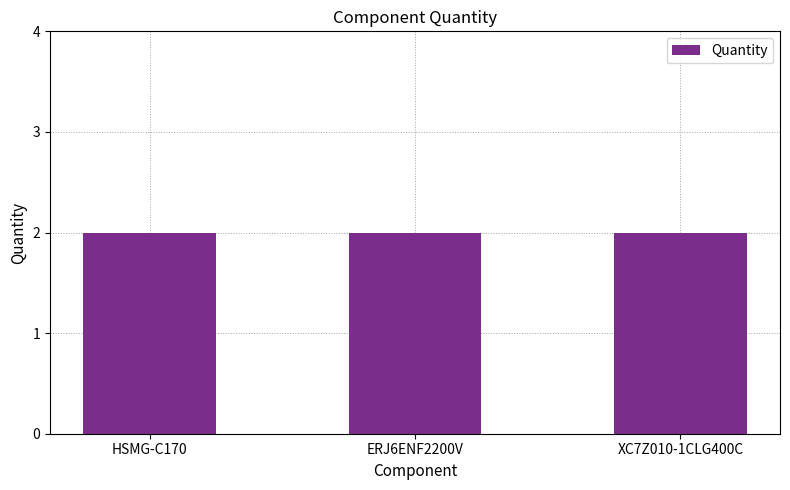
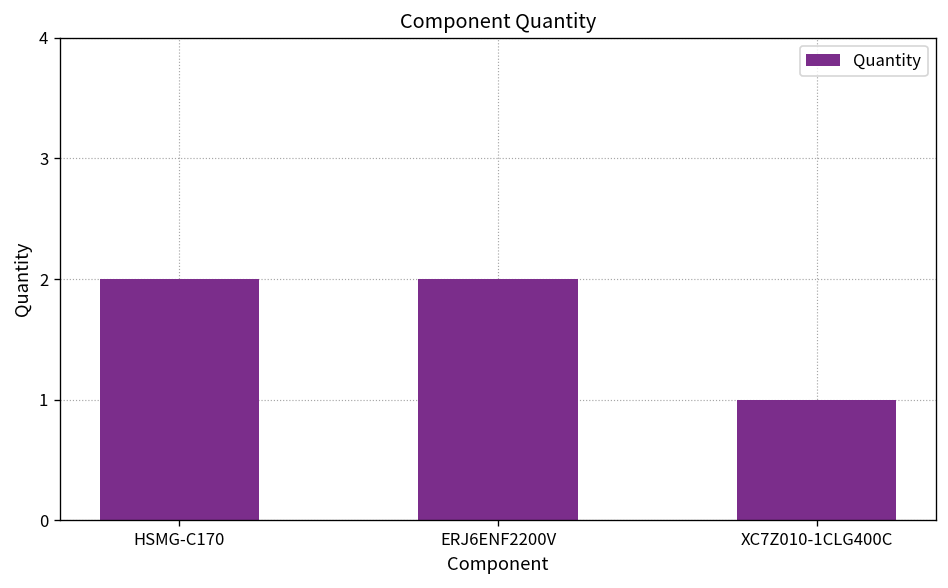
XC7Z010-1CLG400C: 2 -> 1
